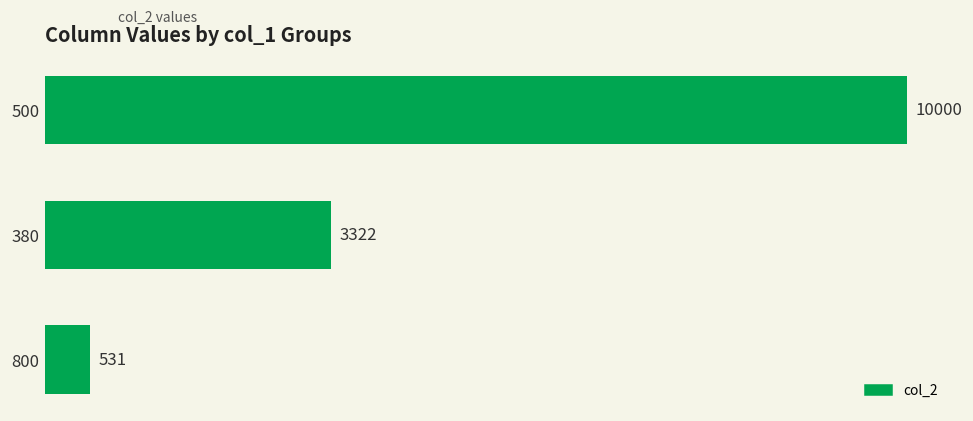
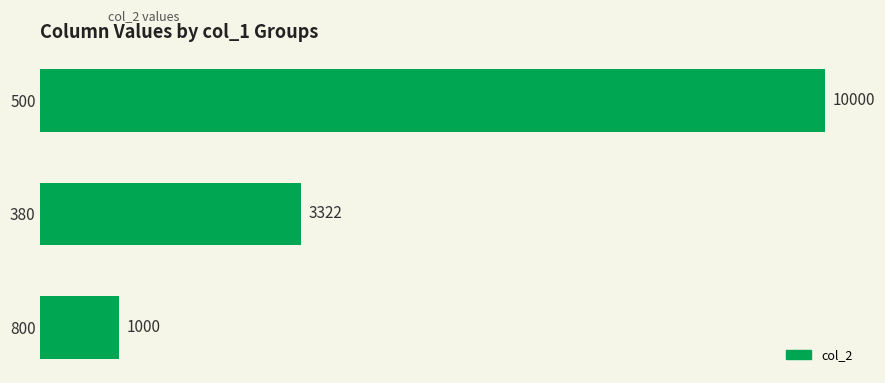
800: 531 -> 1000
